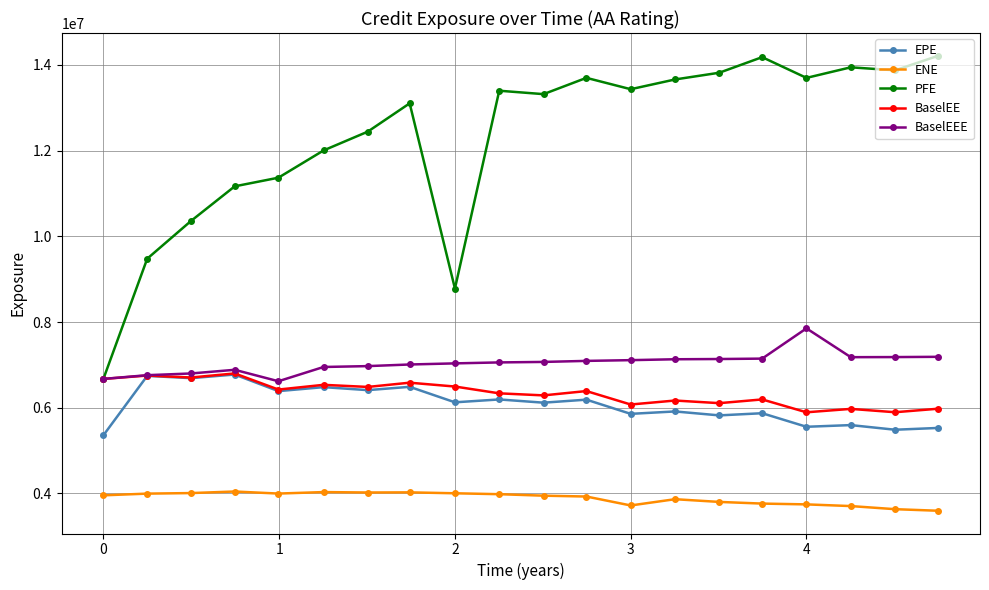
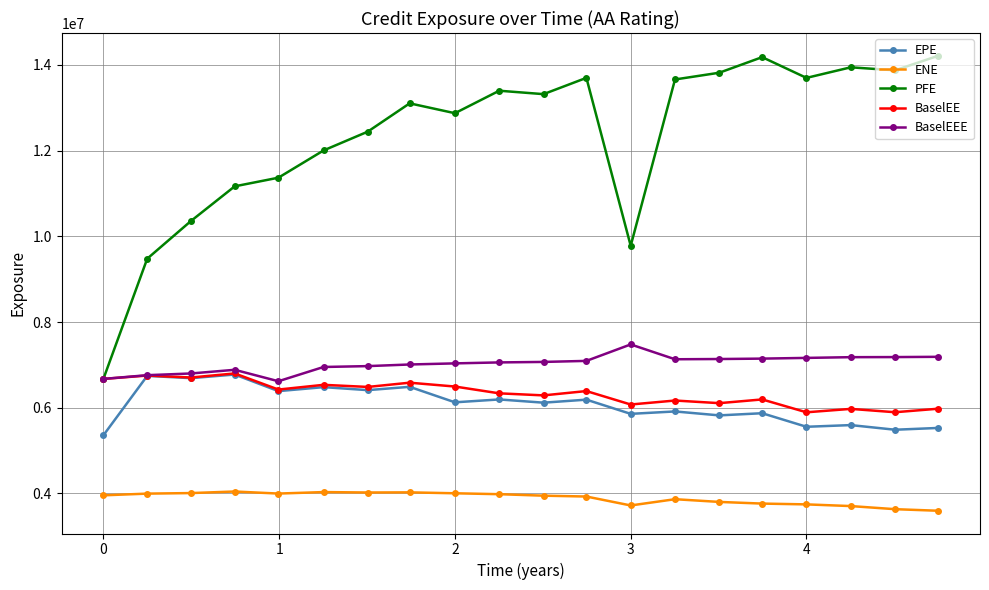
PFE, 2: 8800000 -> 12900000
PFE, 3: 13400000 -> 9800000
BaselEEE, 3: 7100000 -> 7500000
BaselEEE, 4: 7900000 -> 7200000
